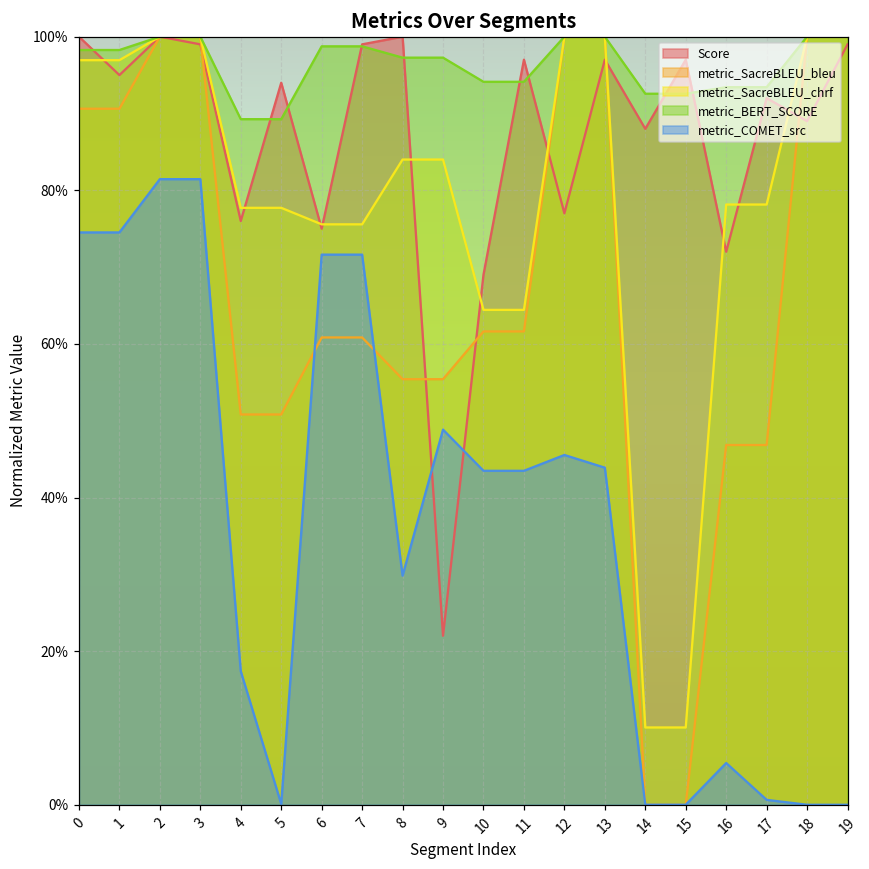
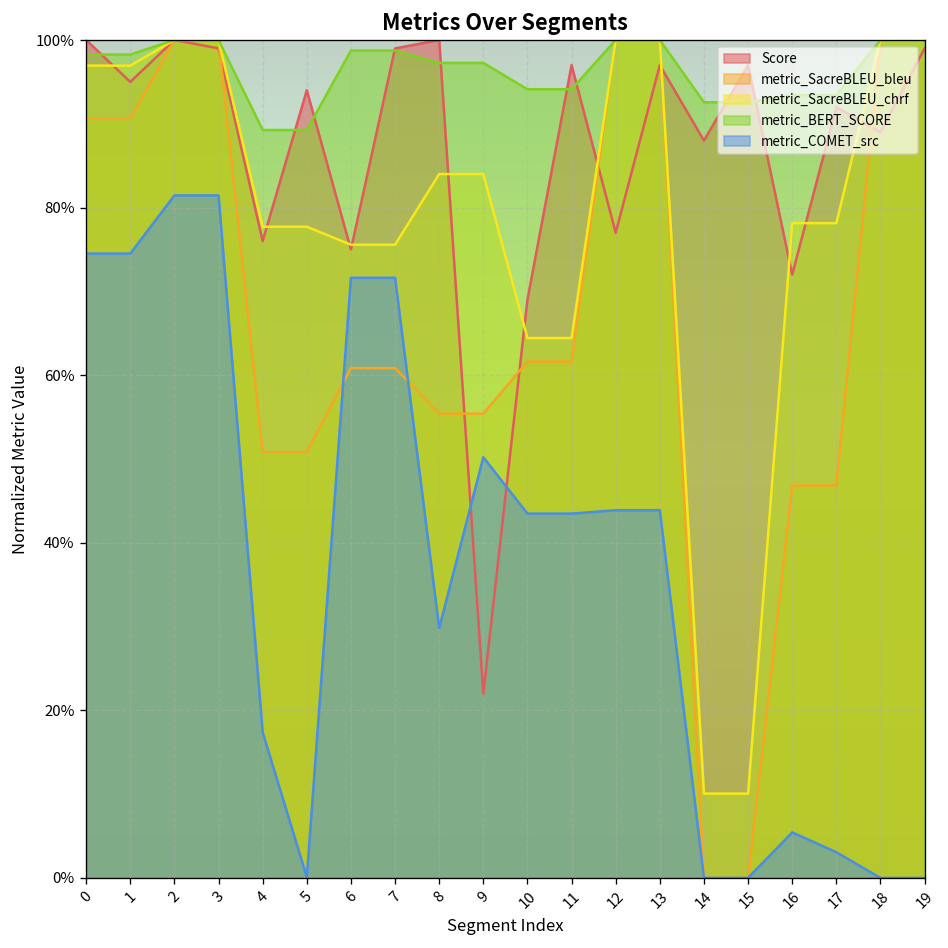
metric_COMET_src, 9: 49% -> 50%
metric_COMET_src, 12: 46% -> 44%
metric_COMET_src, 17: 1% -> 3%
